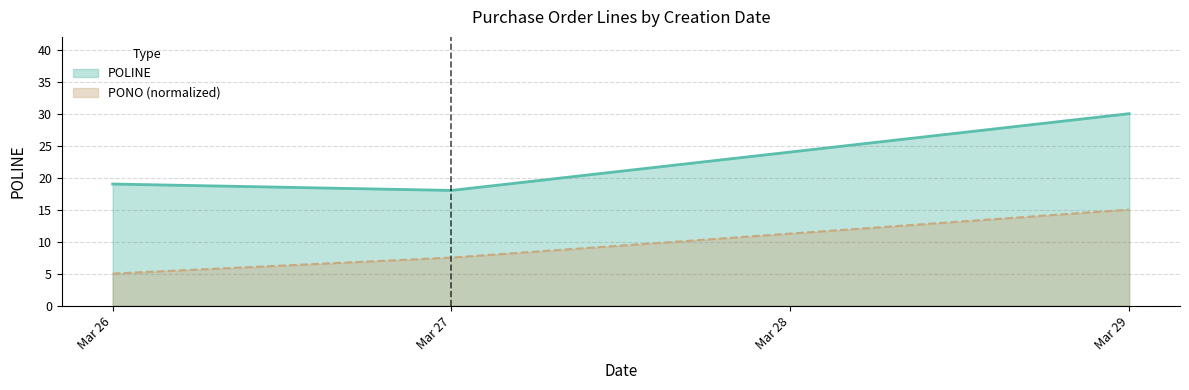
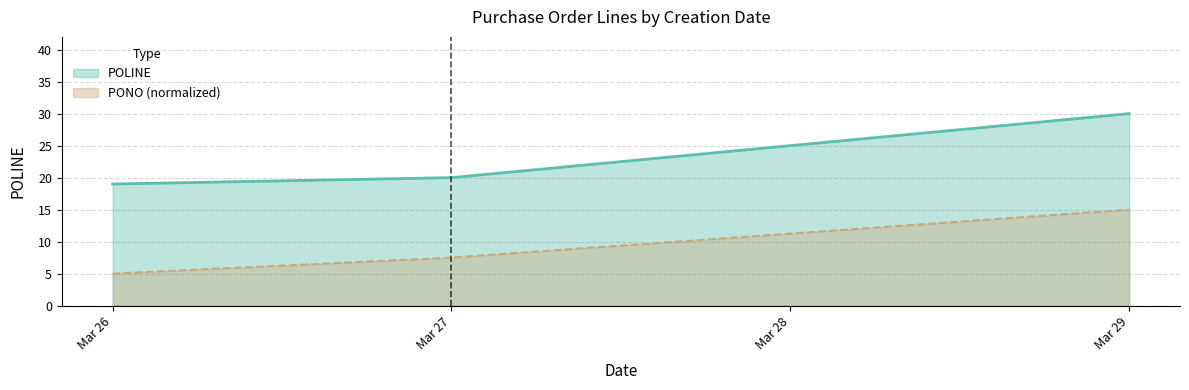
POLINE, Mar 27: 18 -> 20
